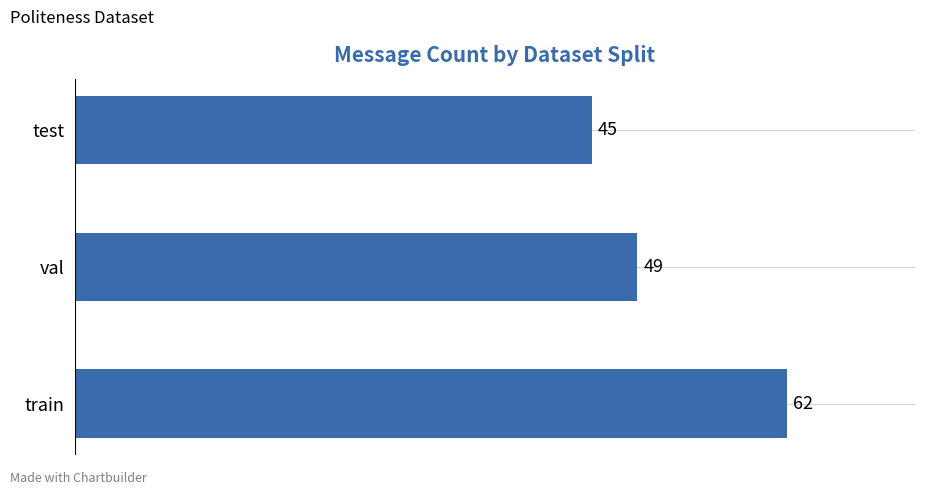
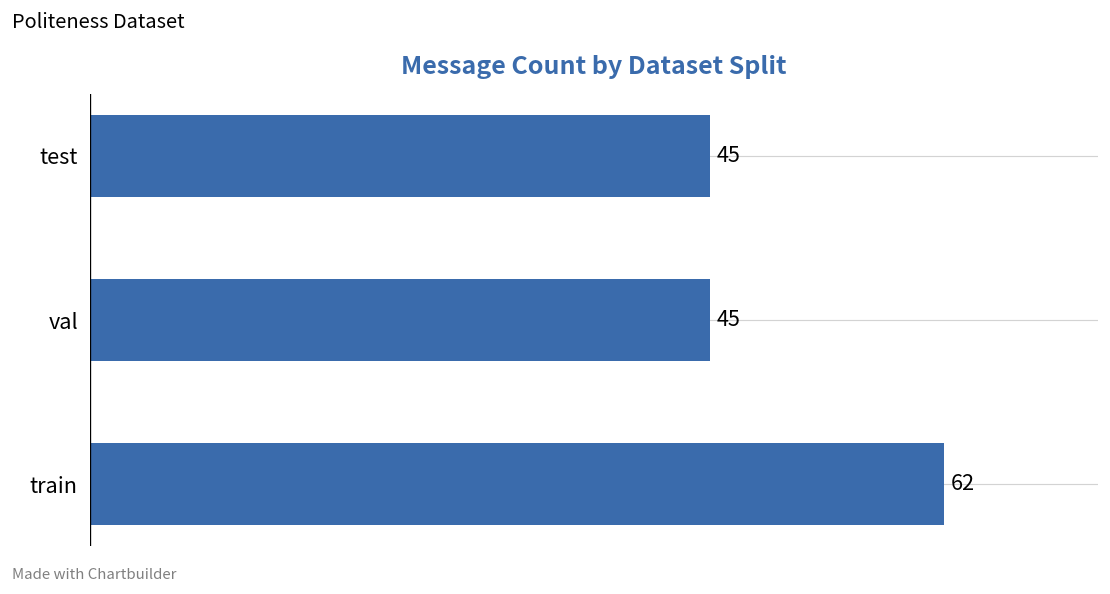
val: 49 -> 45
